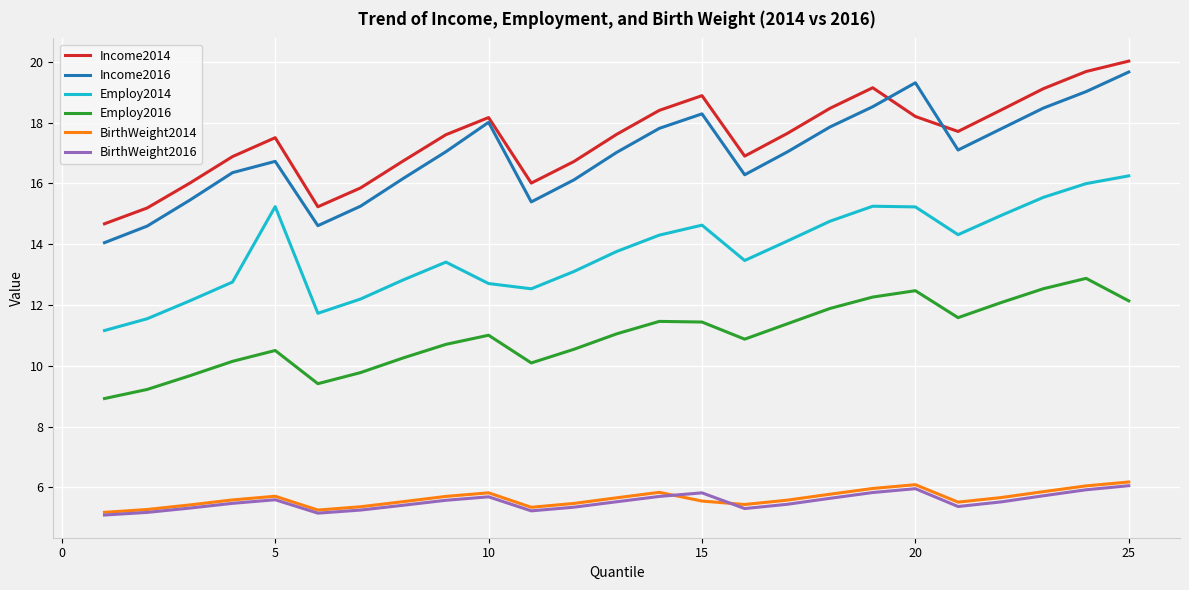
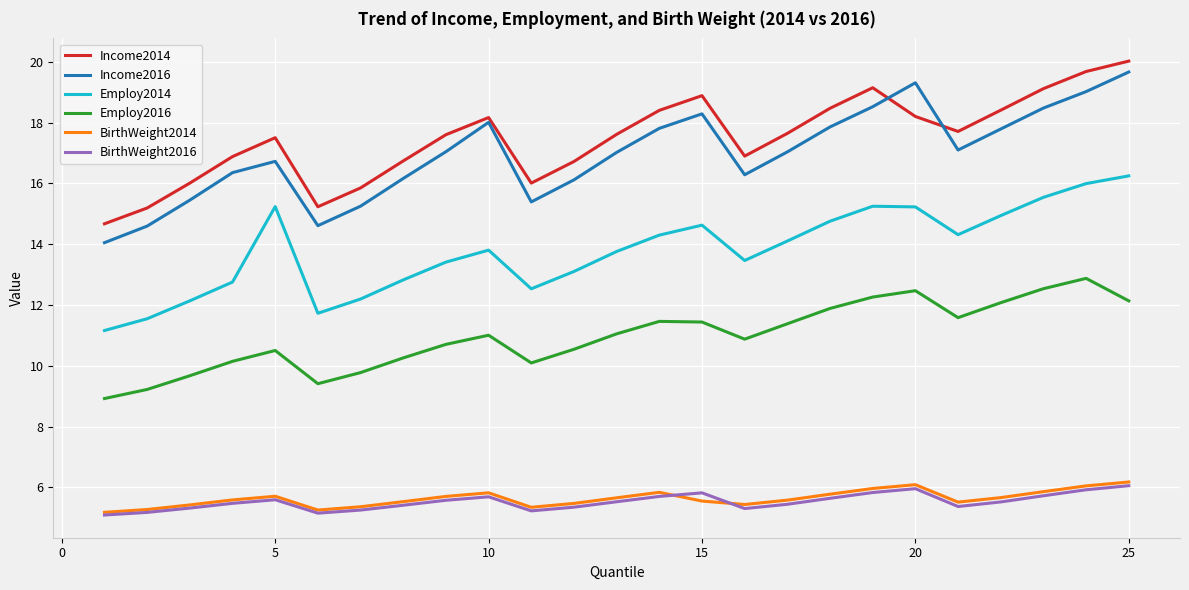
Employ2014, 10: 12.7 -> 13.8
